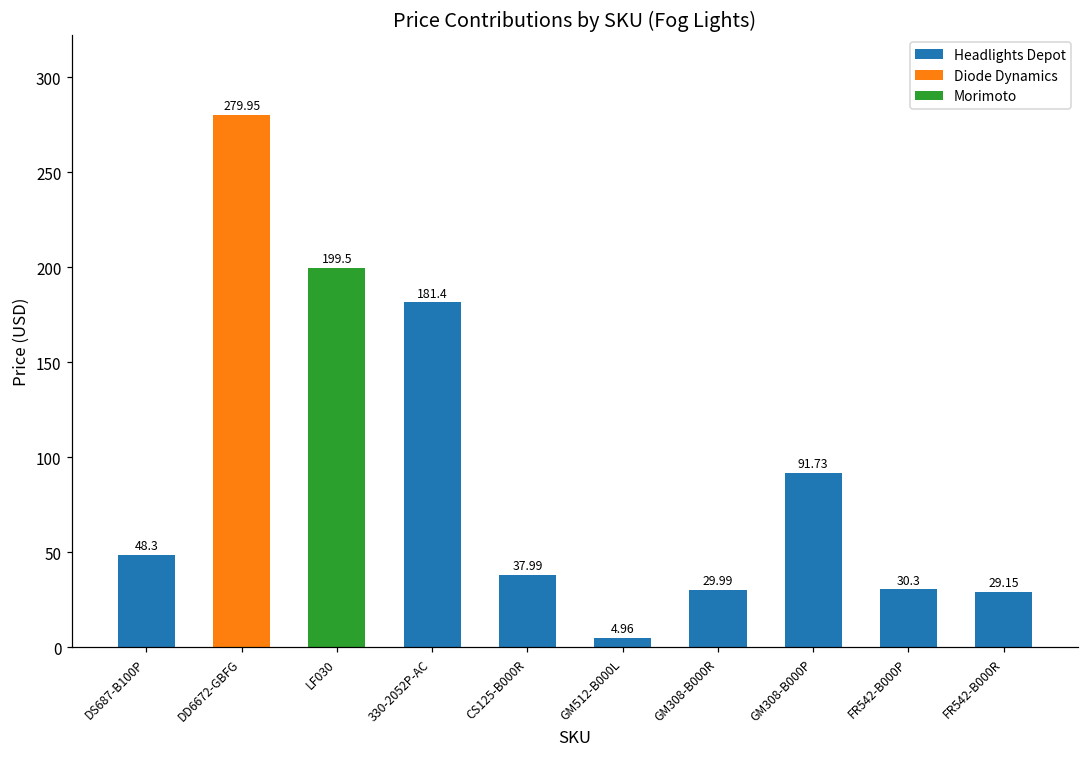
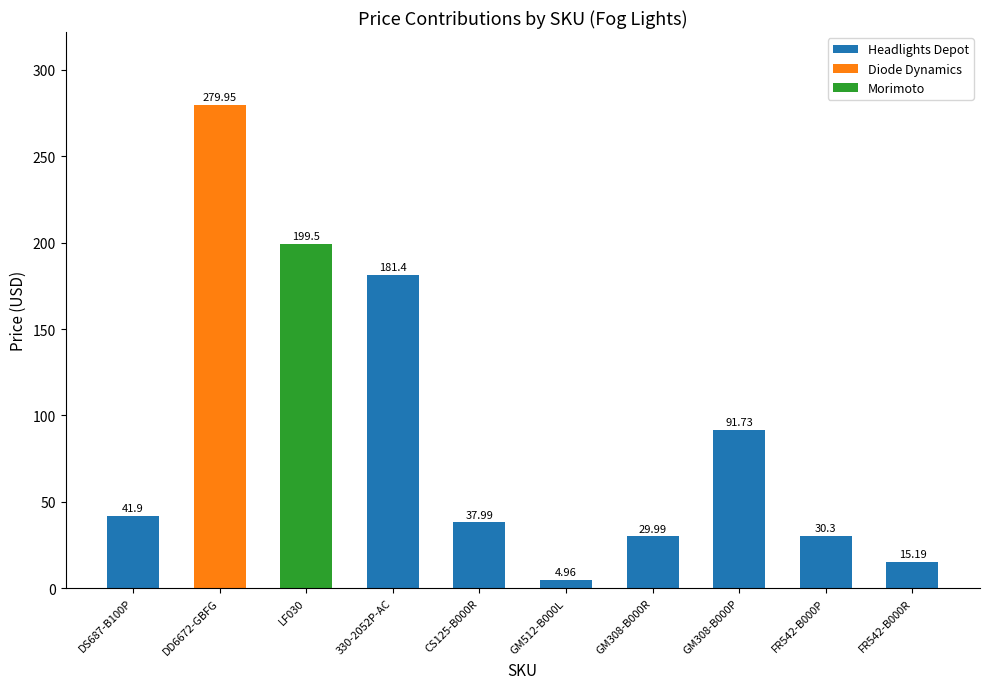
DS687-B100P: 48.3 -> 41.9
FR542-B000R: 29.15 -> 15.19
